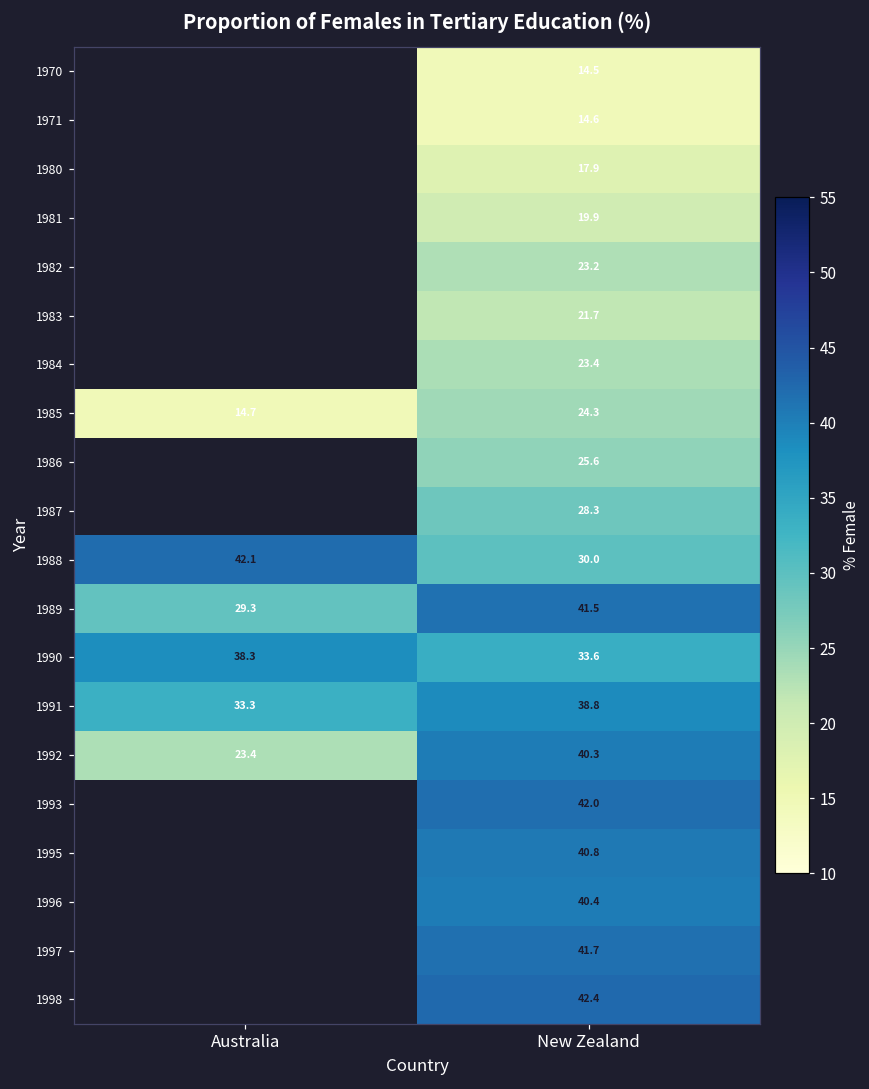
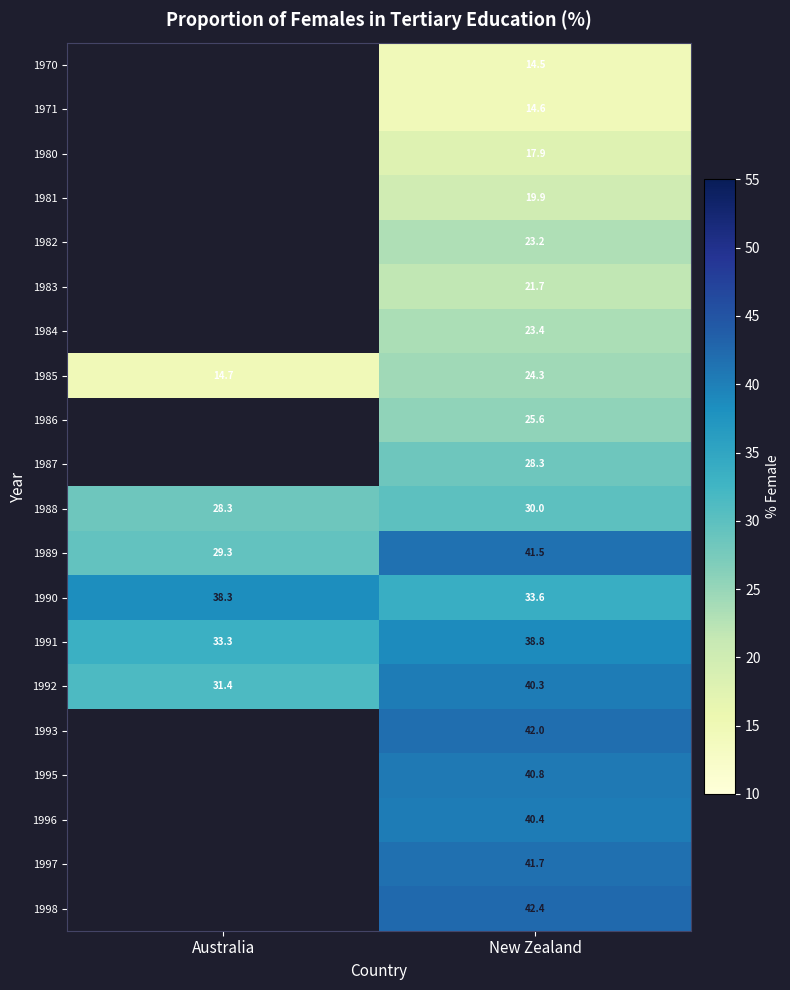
1988, Australia: 42.1 -> 28.3
1992, Australia: 23.4 -> 31.4
